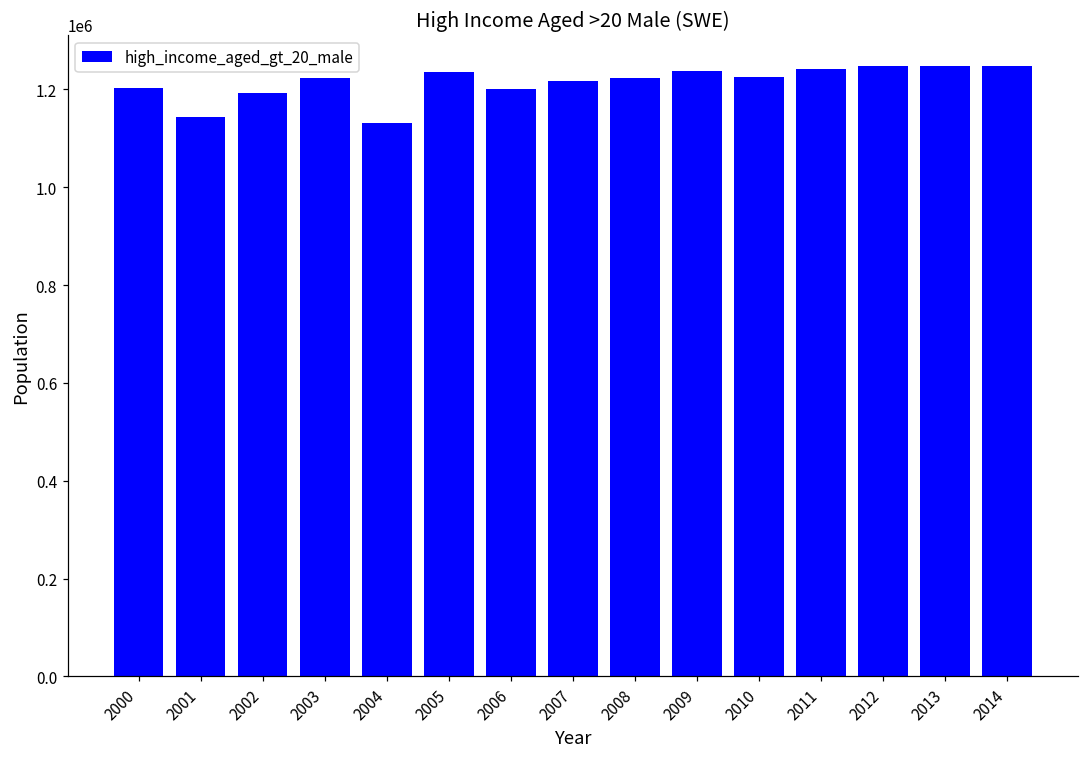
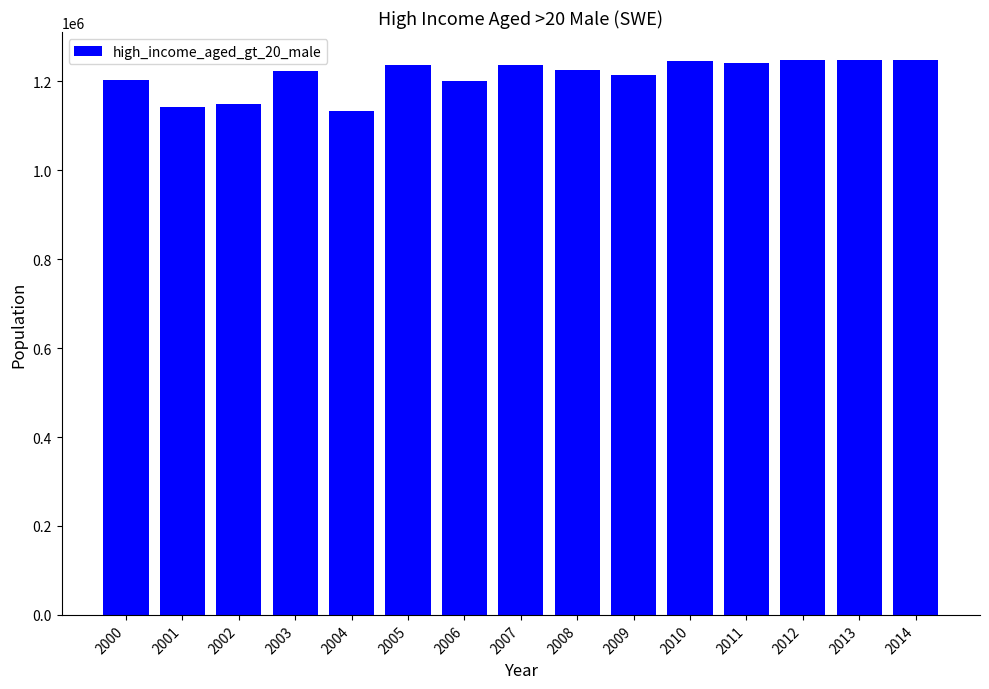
2002: 1190000 -> 1150000
2007: 1220000 -> 1240000
2009: 1240000 -> 1210000
2010: 1230000 -> 1240000
